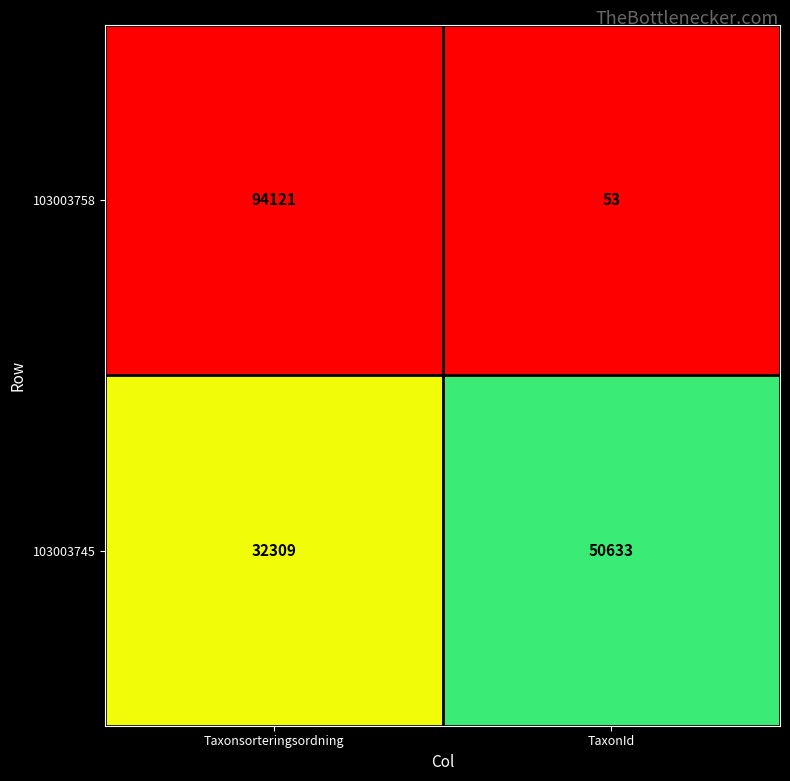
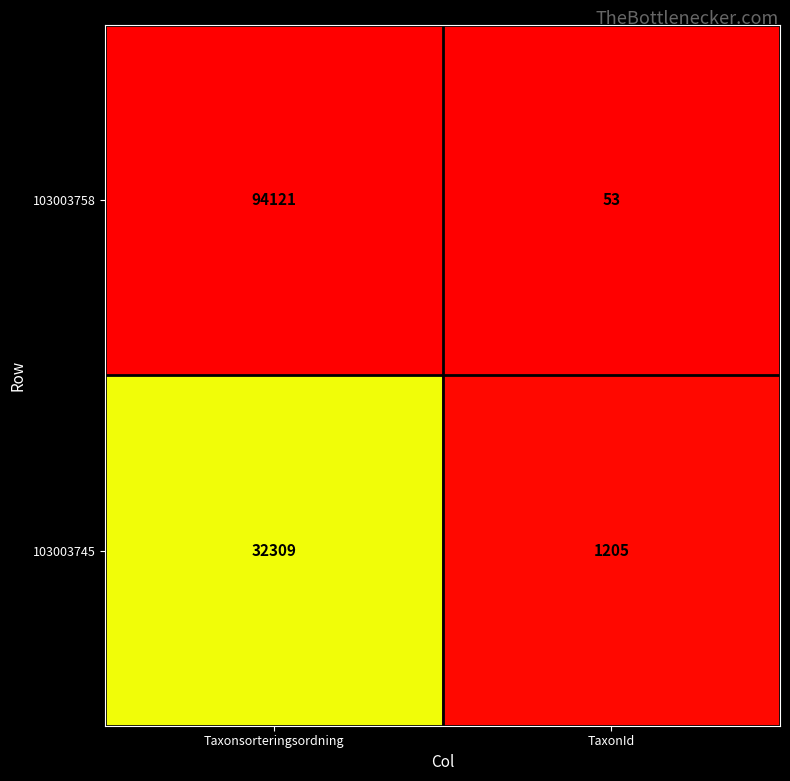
103003745, TaxonId: 50633 -> 1205
